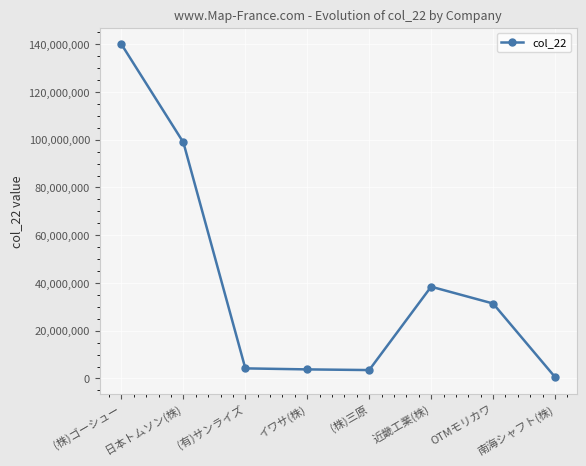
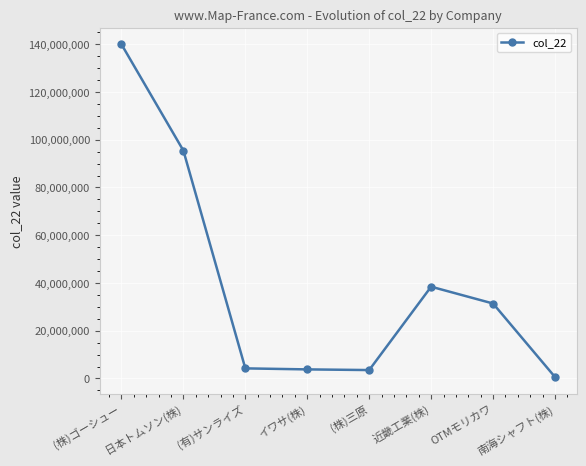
日本トムソン(株): 99,000,000 -> 95,000,000
